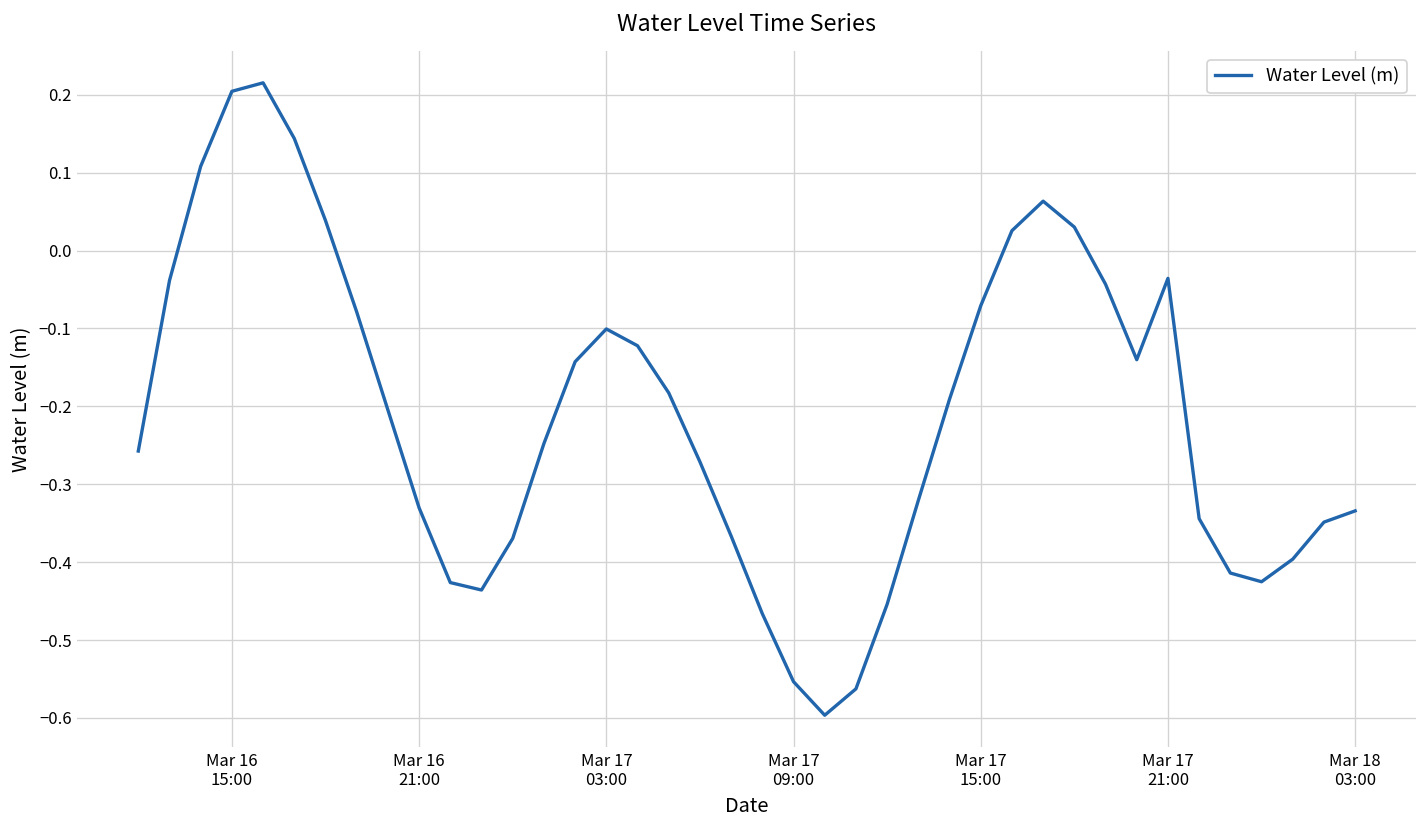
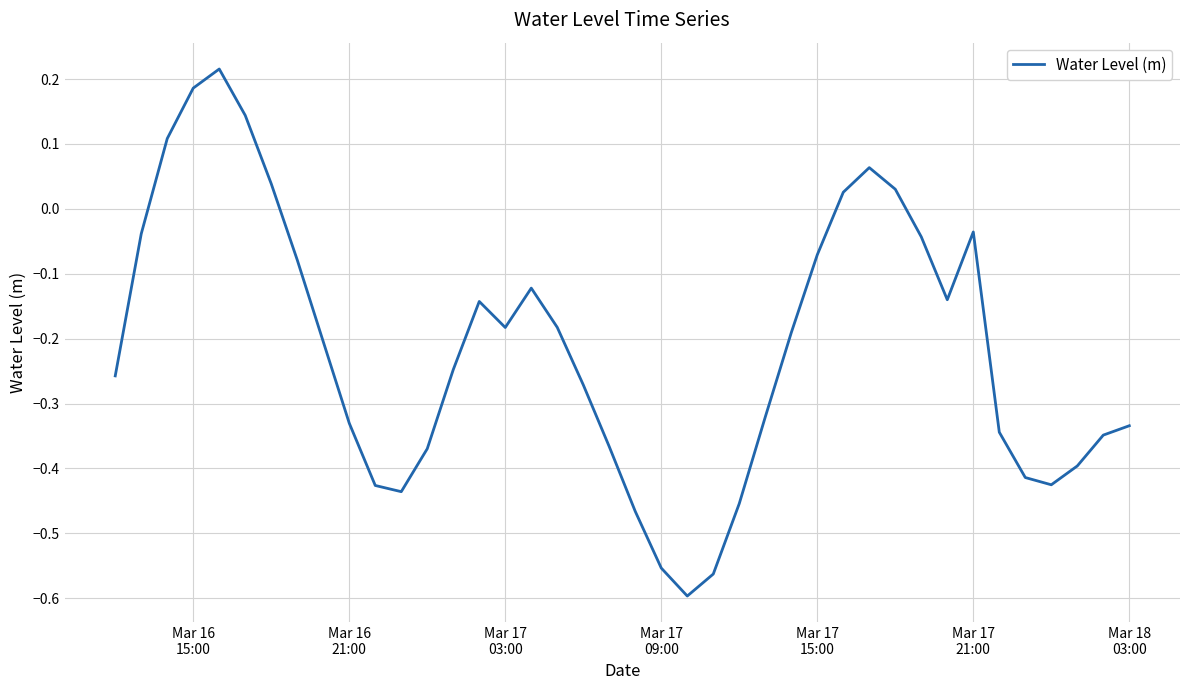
Mar 16 15:00: 0.20 -> 0.19
Mar 17 03:00: -0.10 -> -0.18
